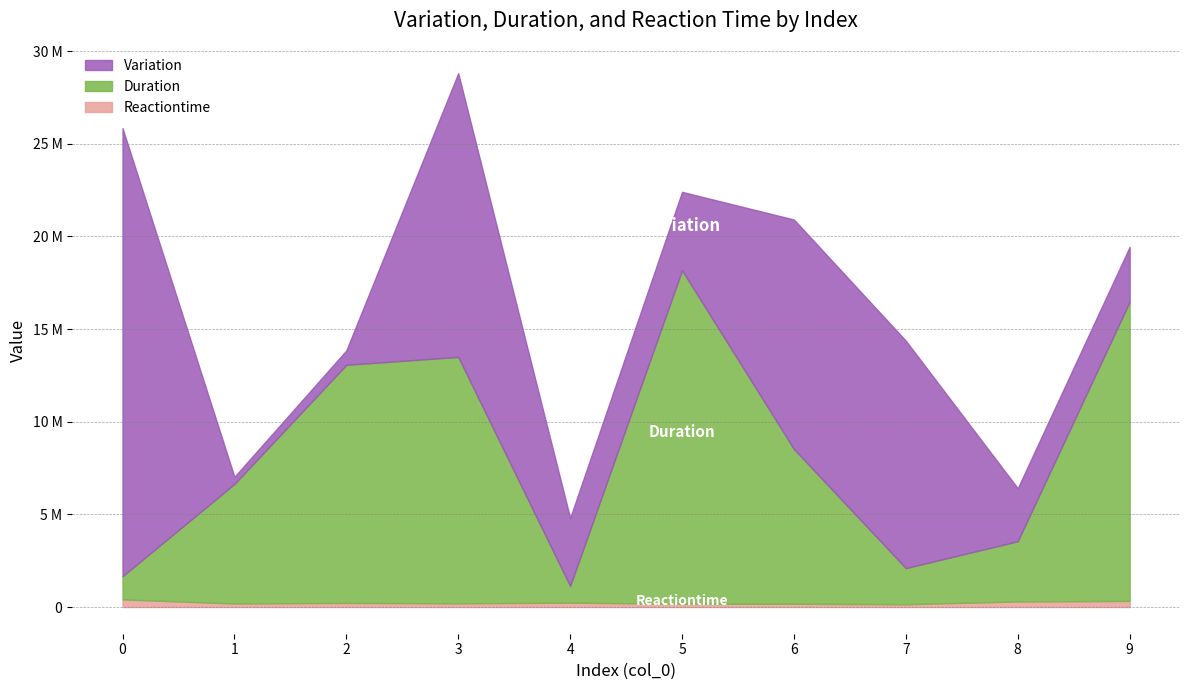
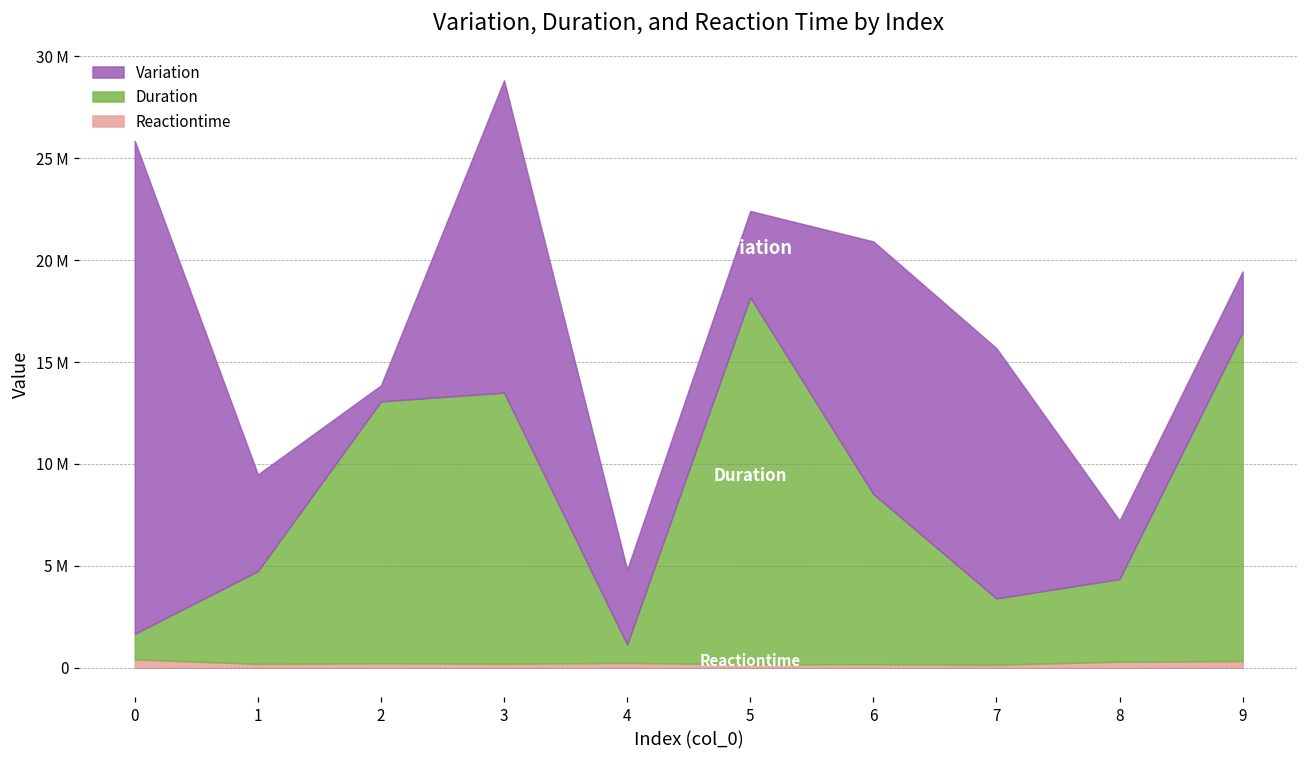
Duration, 1: 6500000 -> 4600000
Variation, 1: 400000 -> 4700000
Duration, 7: 2000000 -> 3300000
Duration, 8: 3300000 -> 4100000
